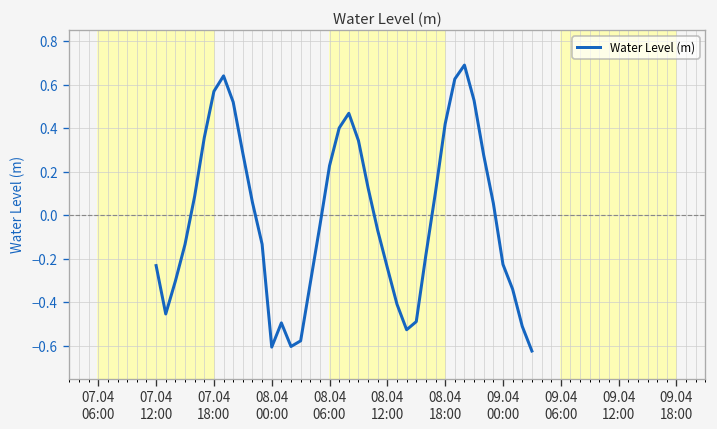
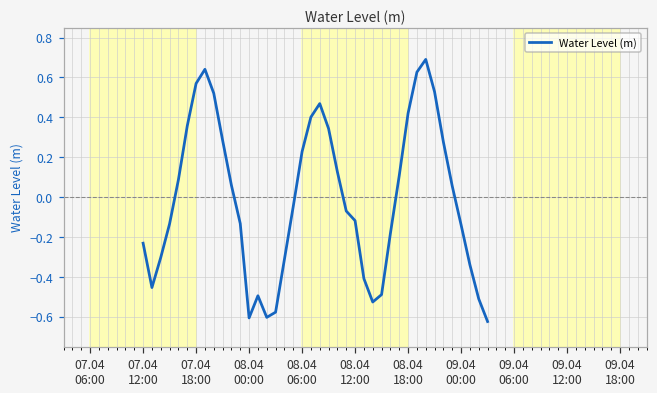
08.04 12:00: -0.24 -> -0.12
09.04 00:00: -0.23 -> -0.14
